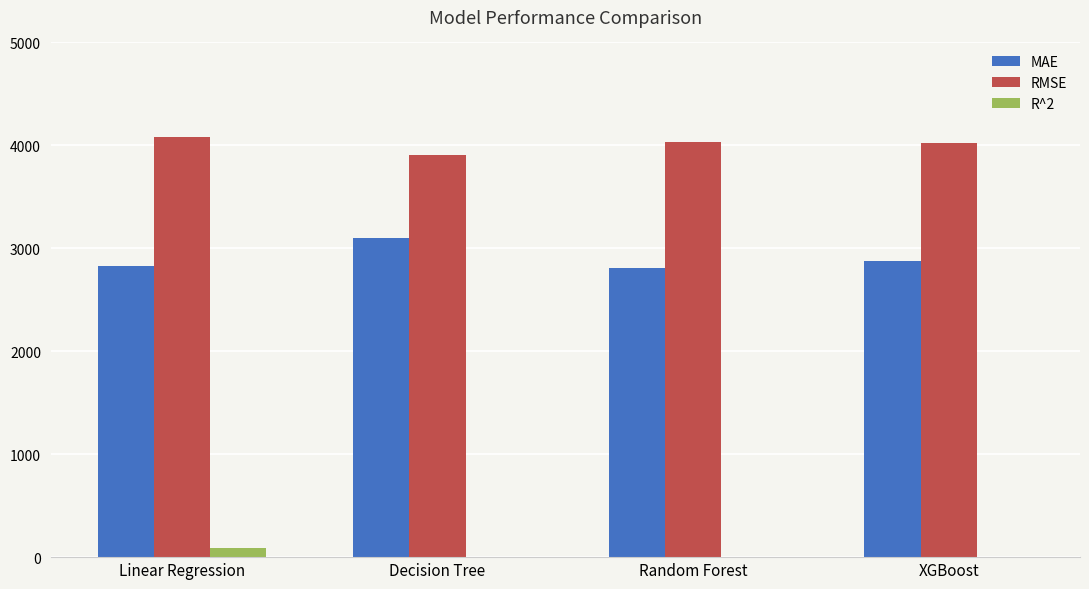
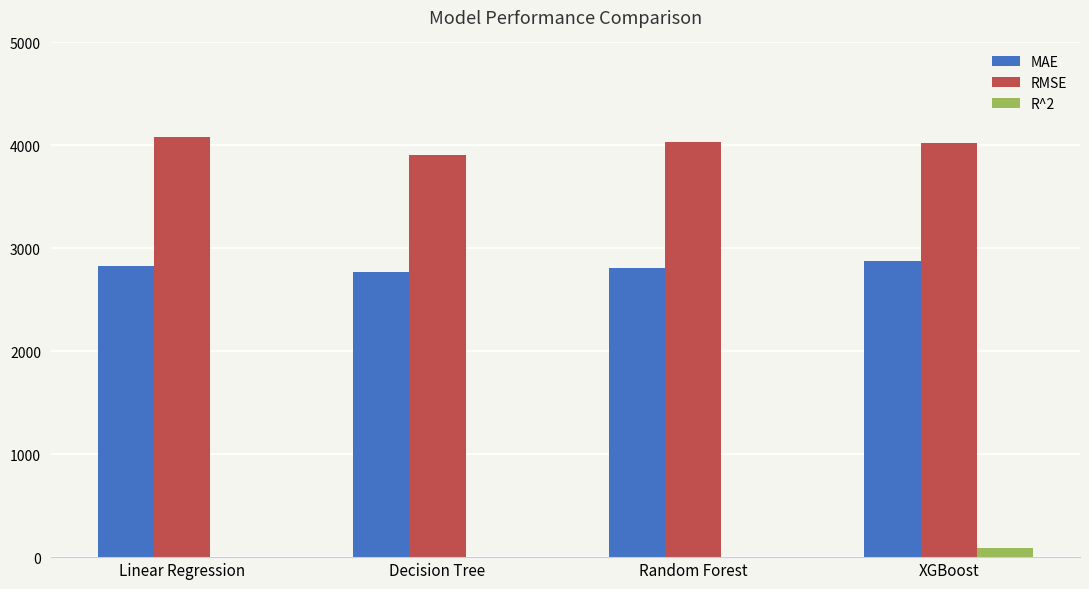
R^2, Linear Regression: 90 -> 0
MAE, Decision Tree: 3100 -> 2770
R^2, XGBoost: 0 -> 90
